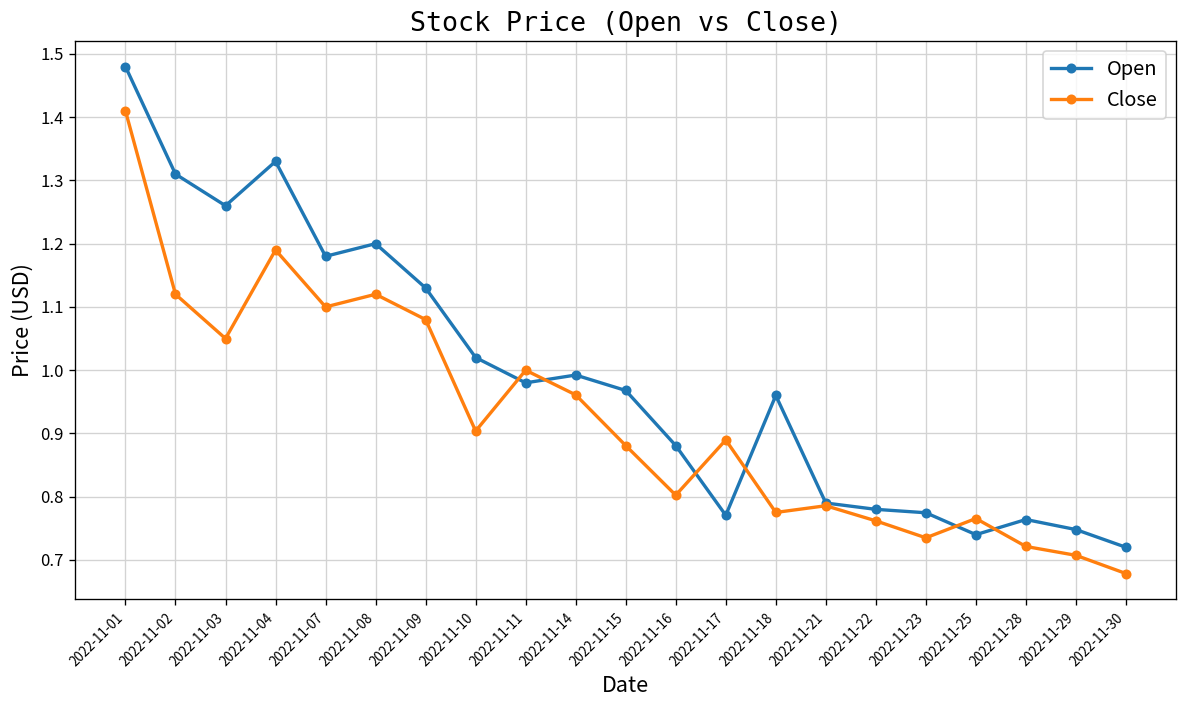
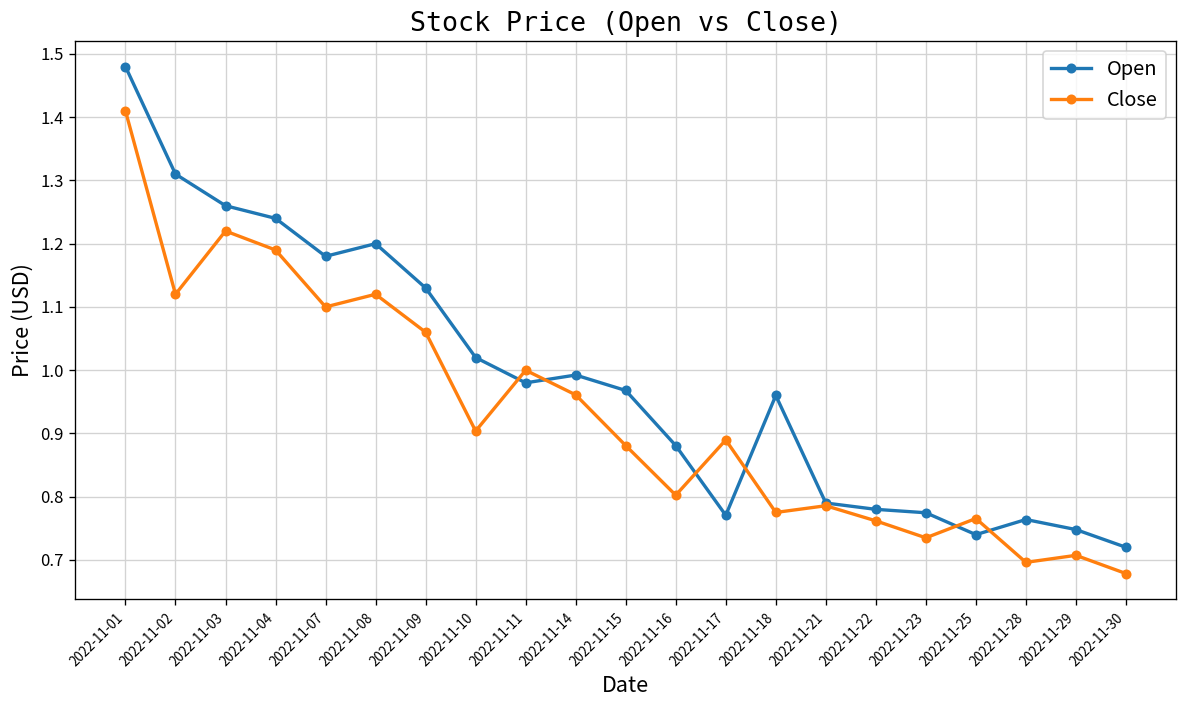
Close, 2022-11-03: 1.05 -> 1.22
Open, 2022-11-04: 1.33 -> 1.24
Close, 2022-11-09: 1.08 -> 1.06
Close, 2022-11-28: 0.72 -> 0.70
